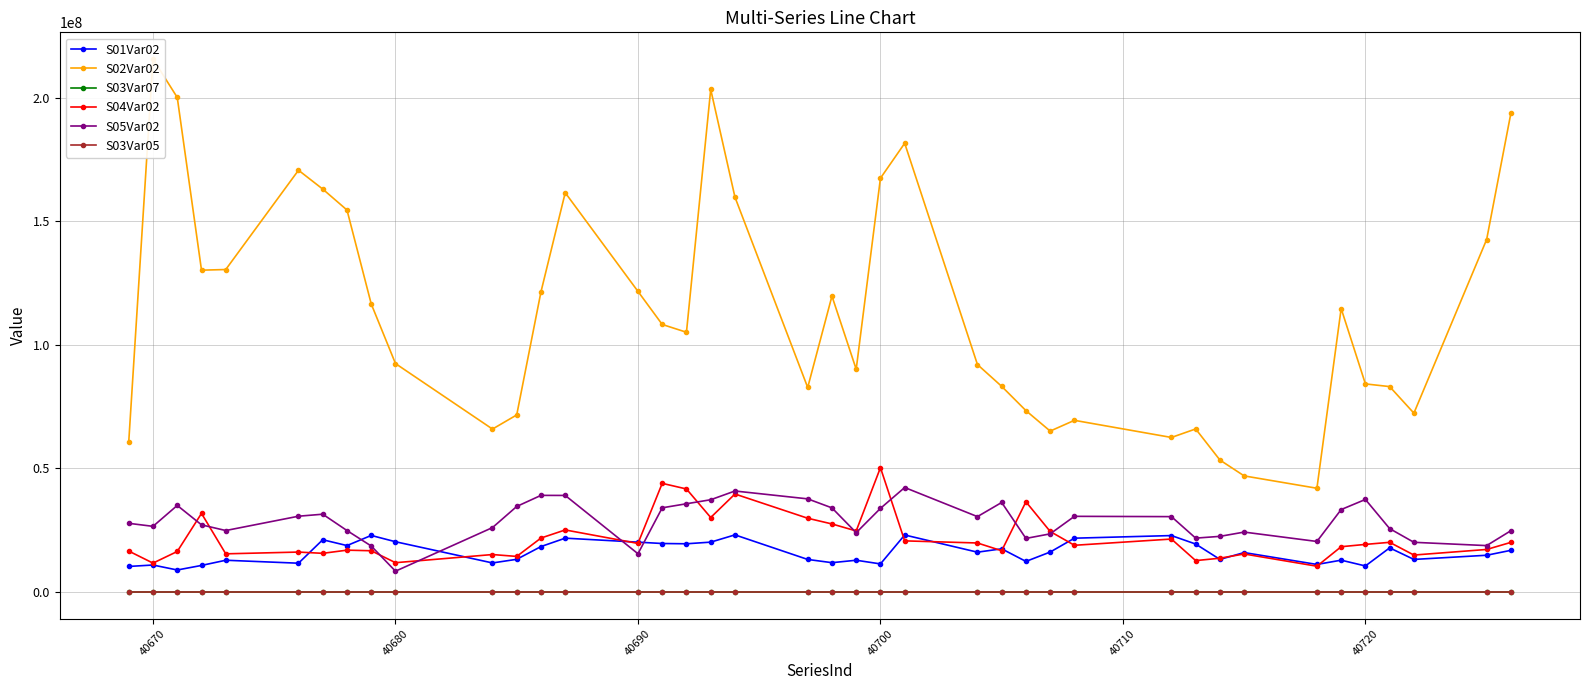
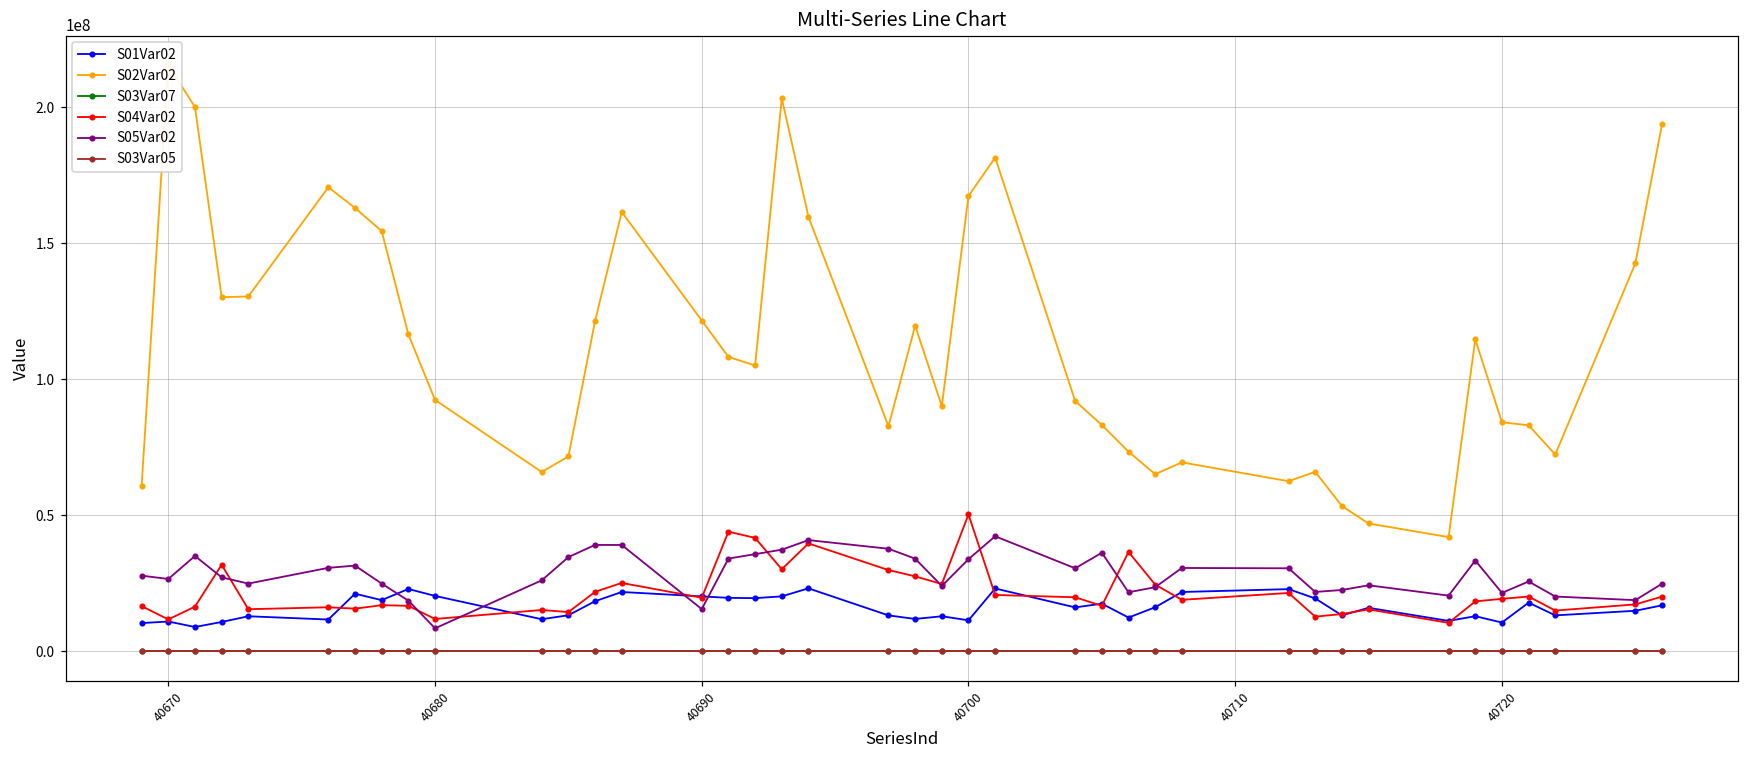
S05Var02, 40720: 37000000 -> 21000000
